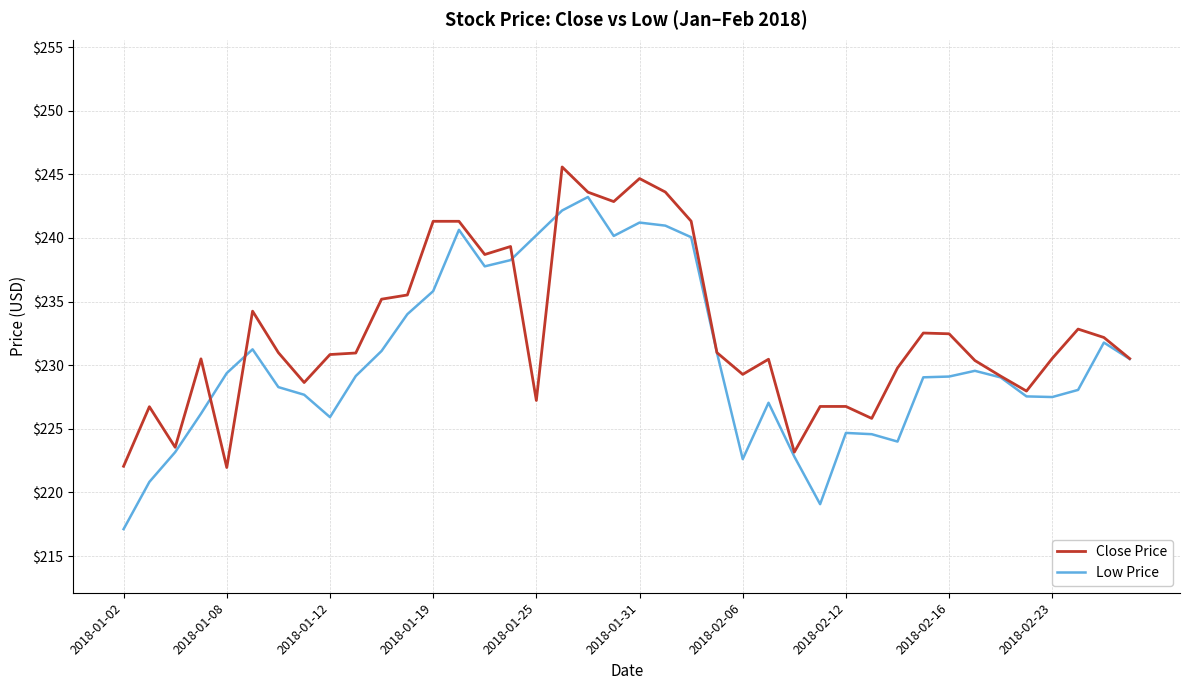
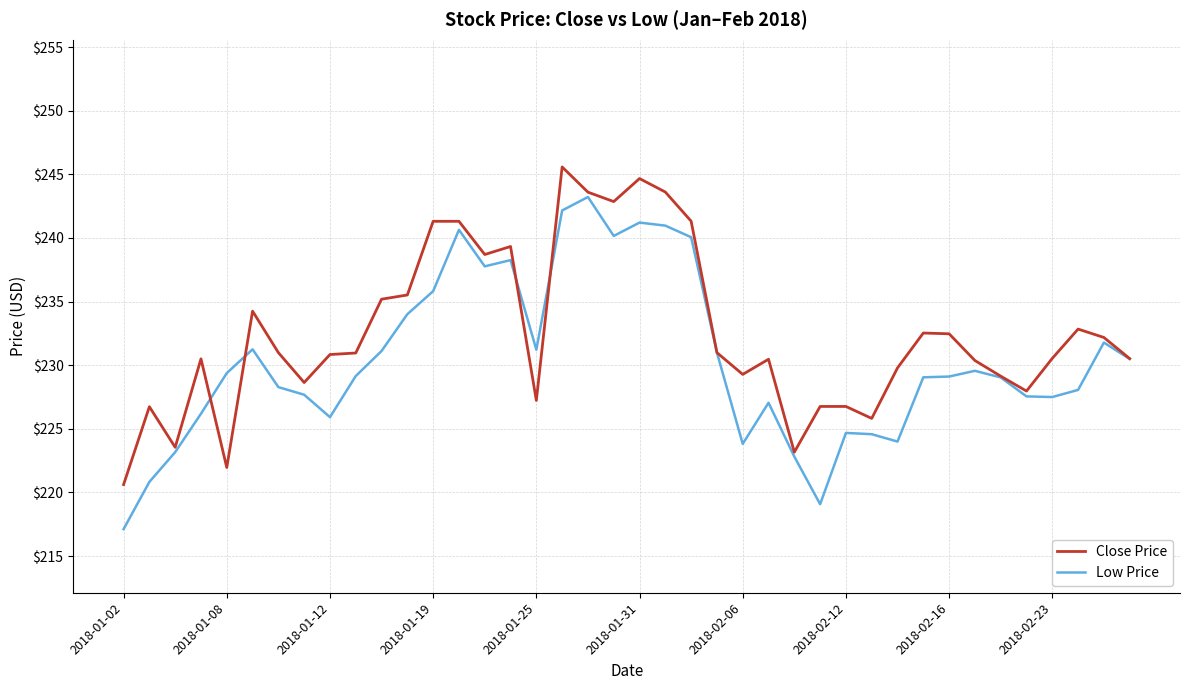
Close Price, 2018-01-02: $222.1 -> $220.6
Low Price, 2018-01-25: $240.2 -> $231.2
Low Price, 2018-02-06: $222.6 -> $223.8
